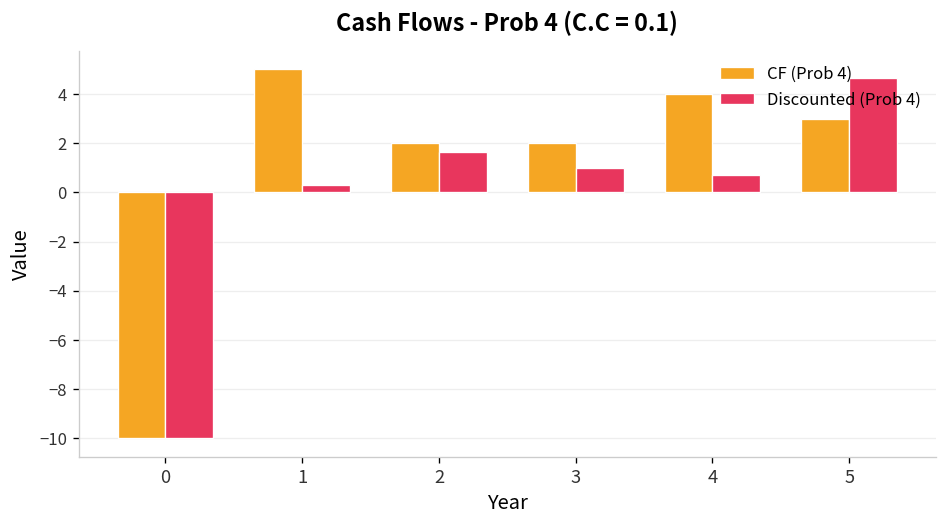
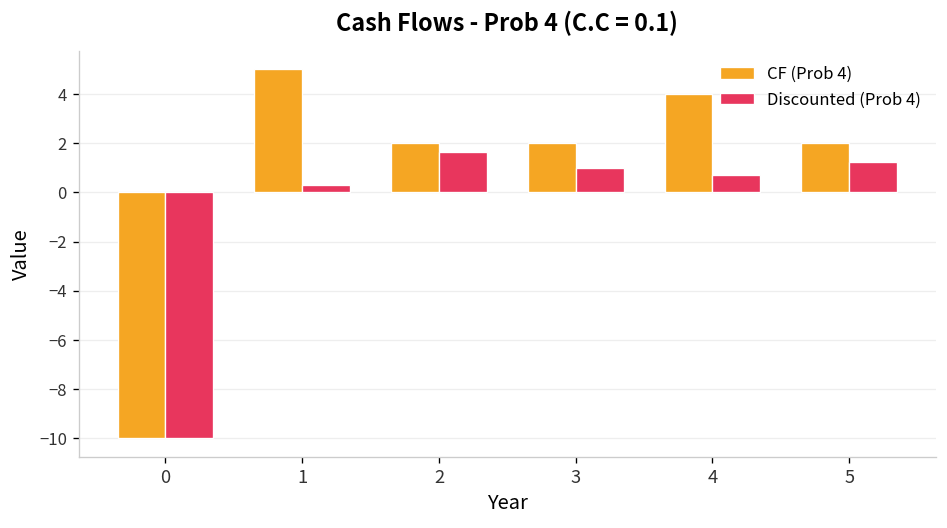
CF (Prob 4), 5: 3 -> 2
Discounted (Prob 4), 5: 4.7 -> 1.2
